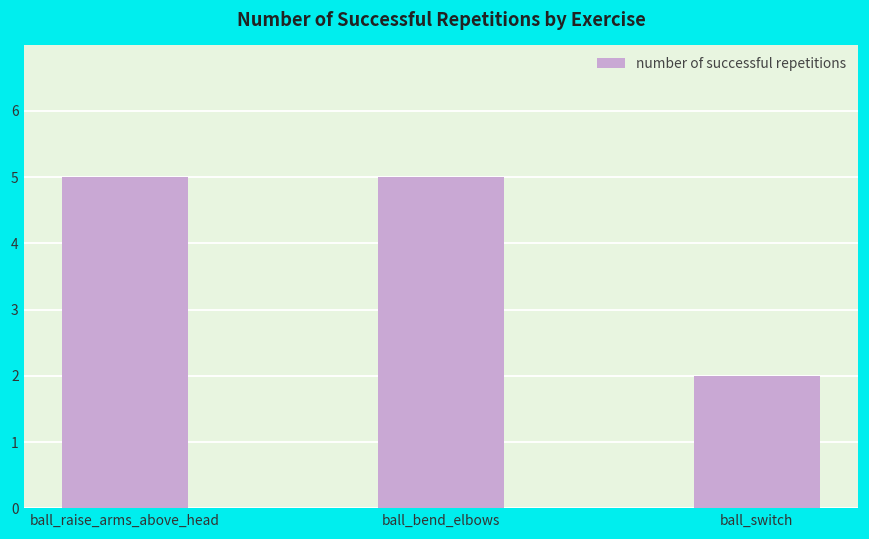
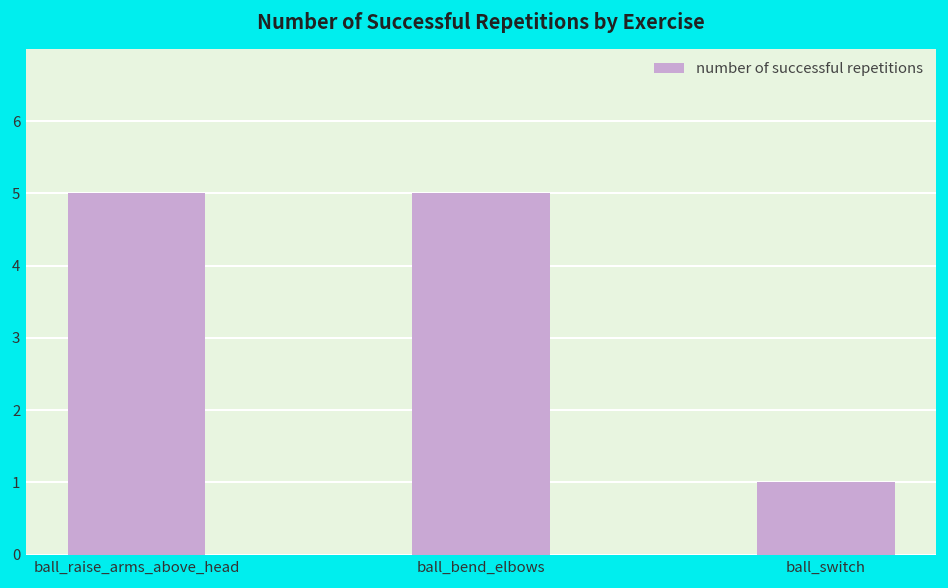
ball_switch: 2 -> 1
